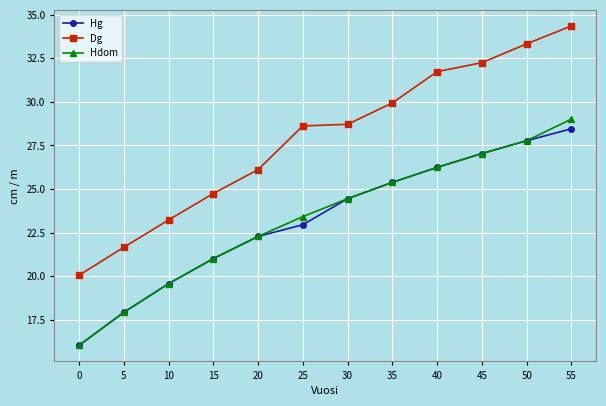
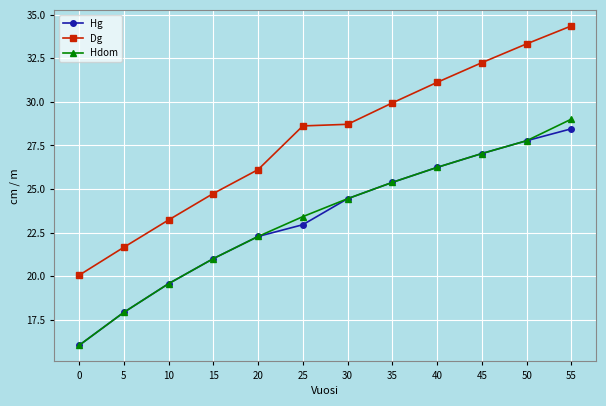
Dg, 40: 31.7 -> 31.1
